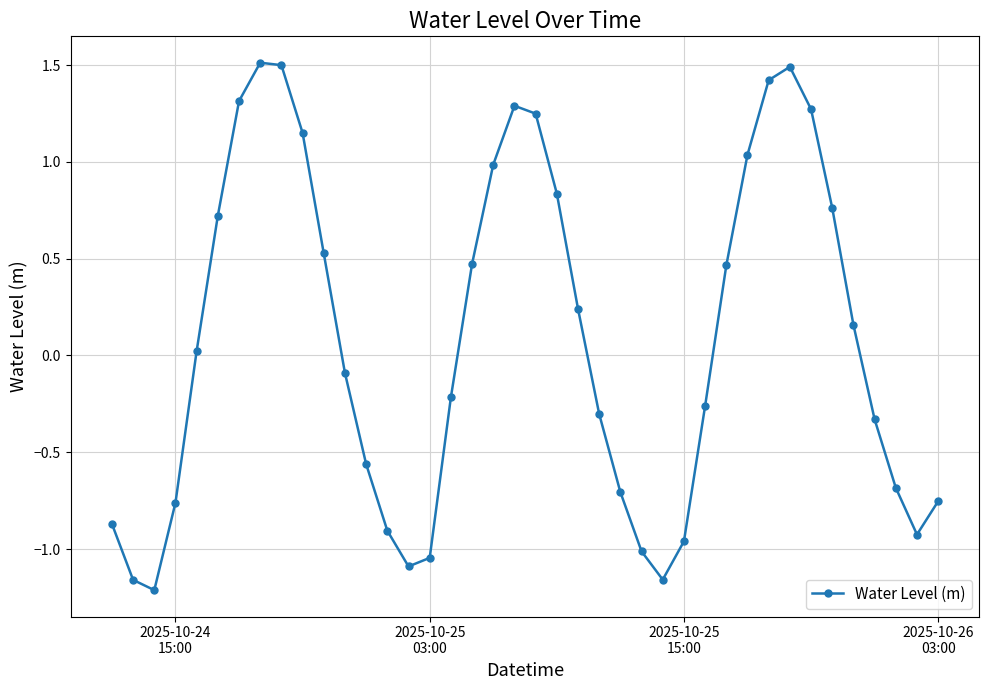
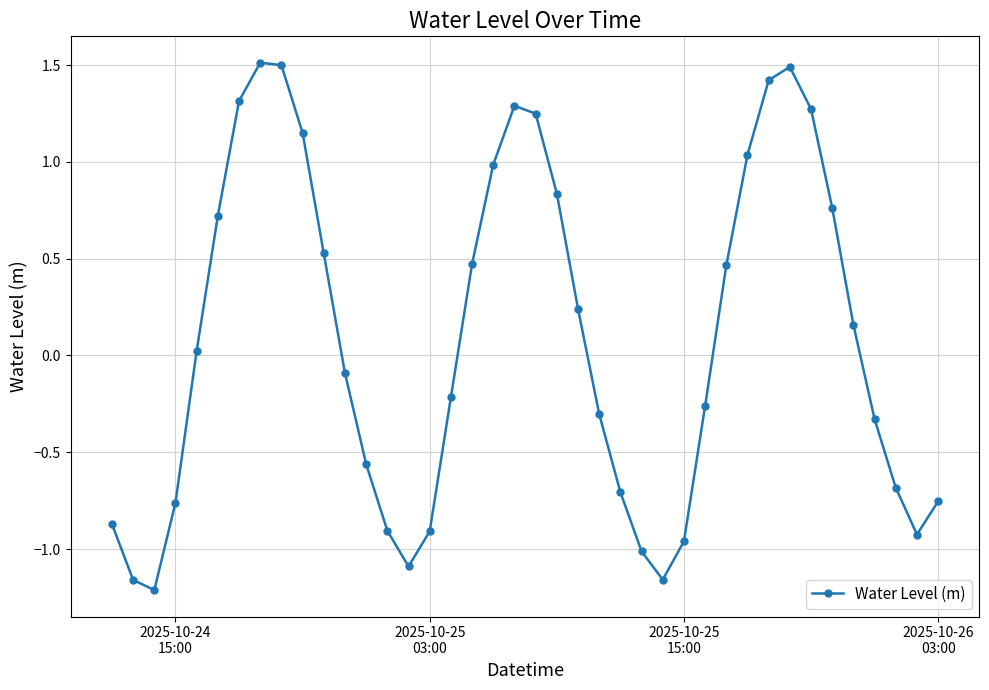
2025-10-25 03:00: -1.05 -> -0.91
